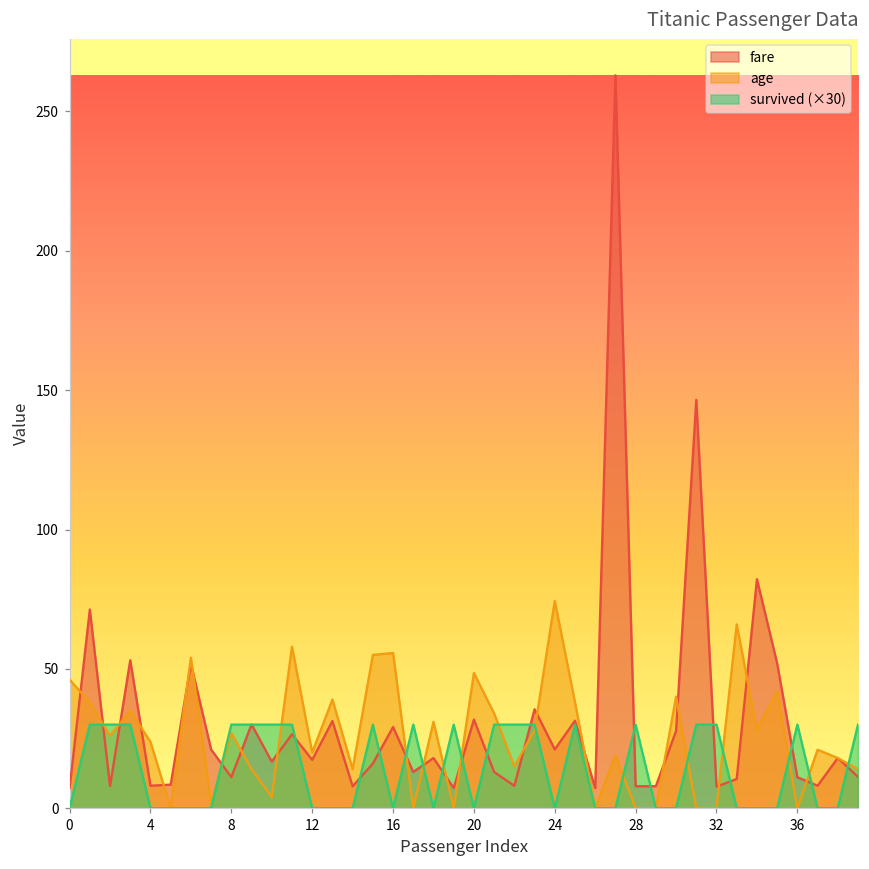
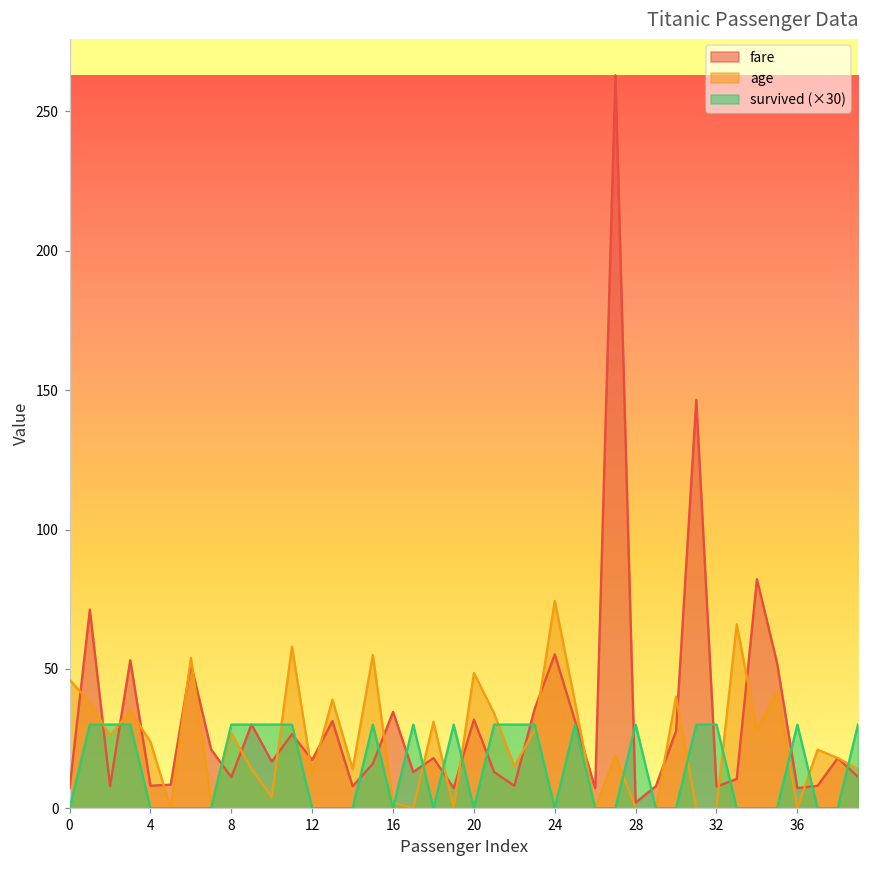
age, 12: 20 -> 12
fare, 16: 29 -> 35
age, 16: 56 -> 2
fare, 24: 21 -> 55
fare, 28: 8 -> 2
fare, 36: 11 -> 7
